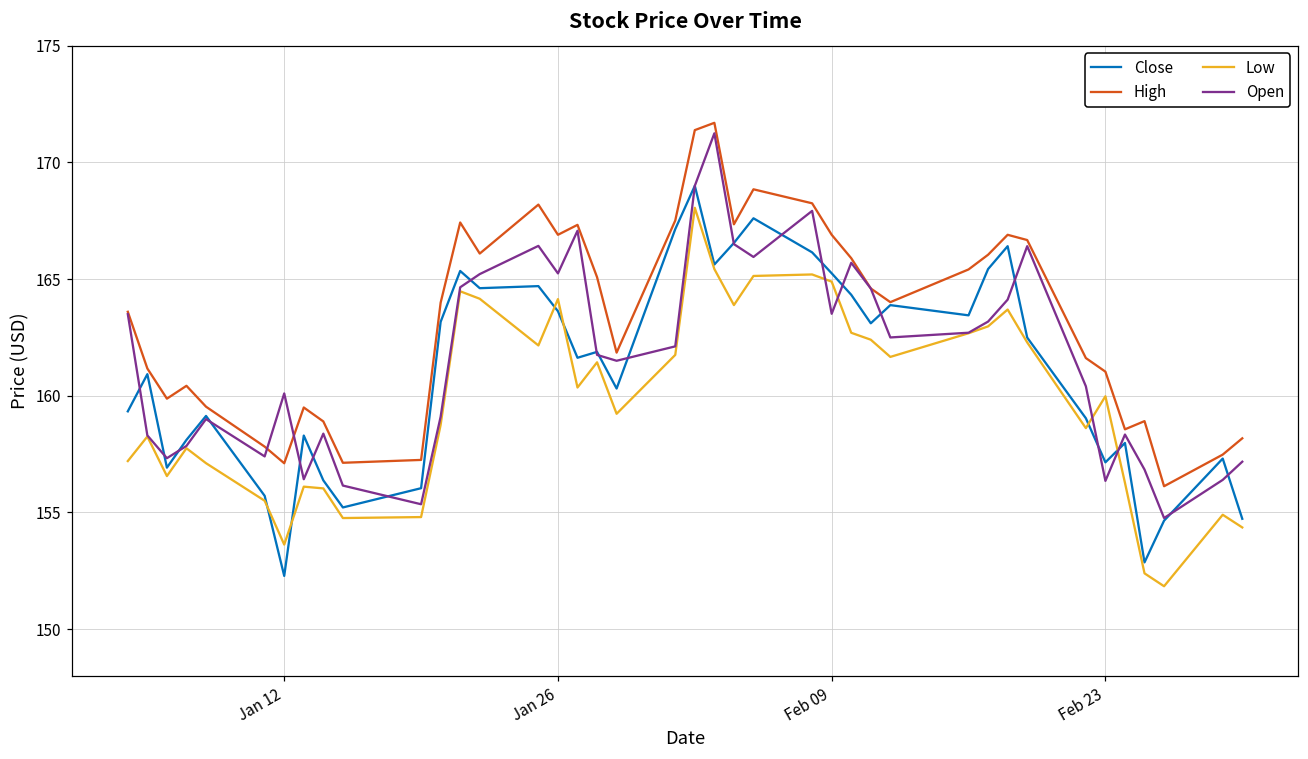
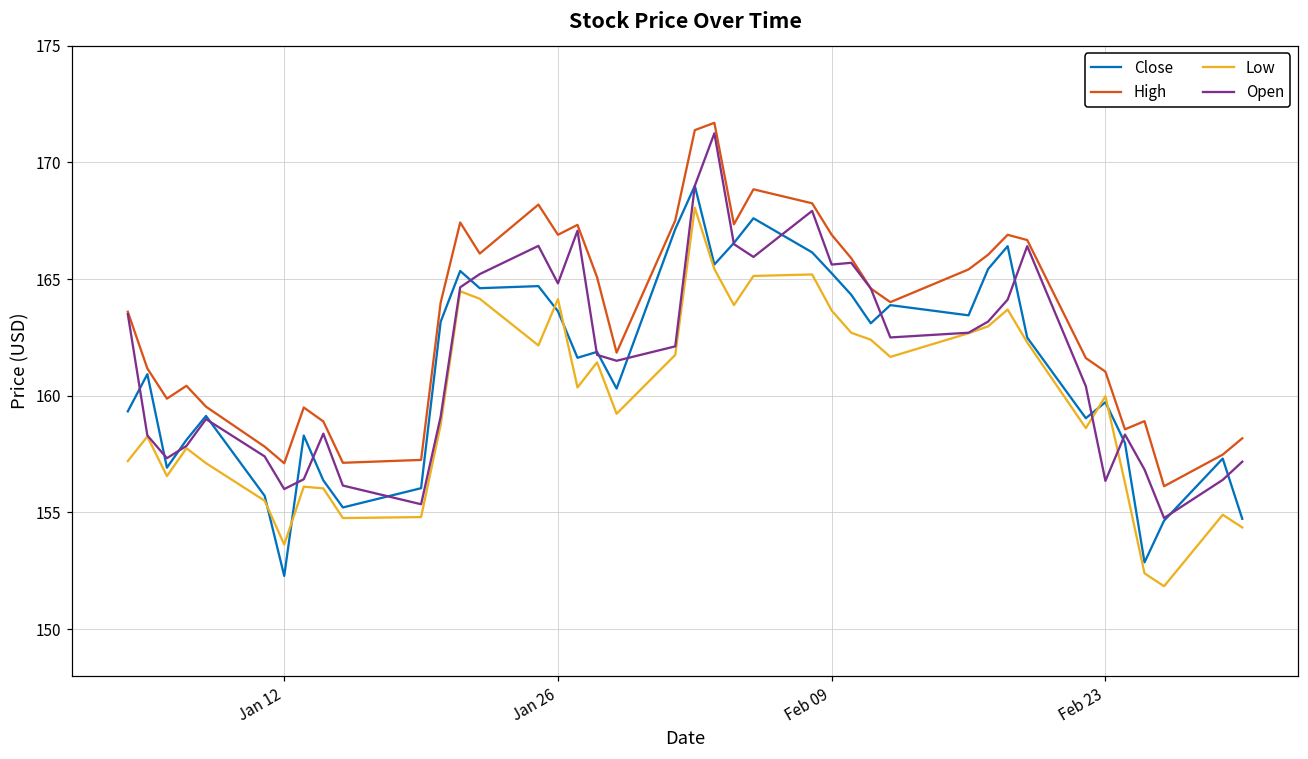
Open, Jan 12: 160.1 -> 156.0
Open, Jan 26: 165.2 -> 164.8
Low, Feb 09: 164.9 -> 163.7
Open, Feb 09: 163.5 -> 165.6
Close, Feb 23: 157.1 -> 159.7
